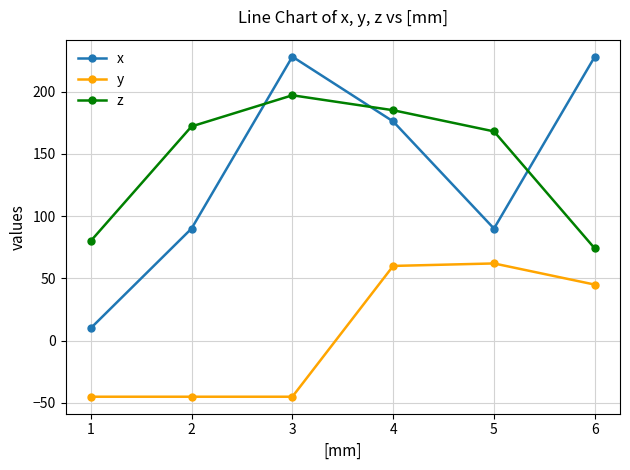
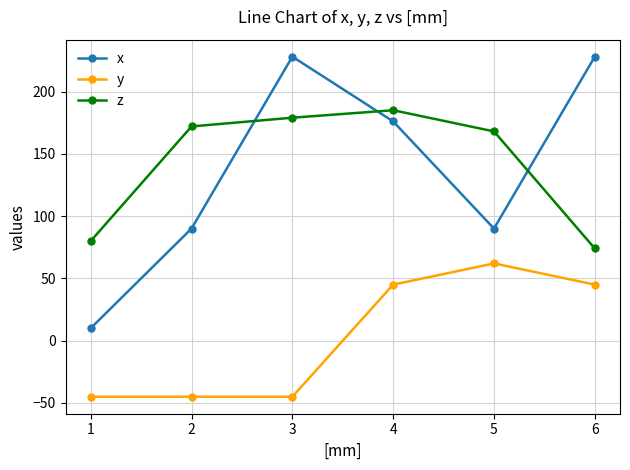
z, 3: 197 -> 179
y, 4: 60 -> 45
